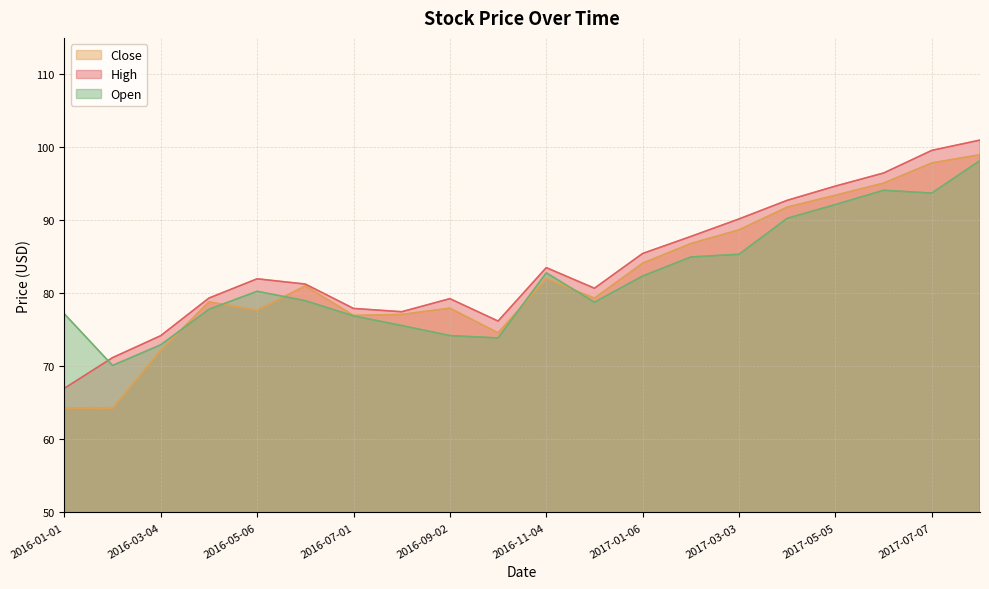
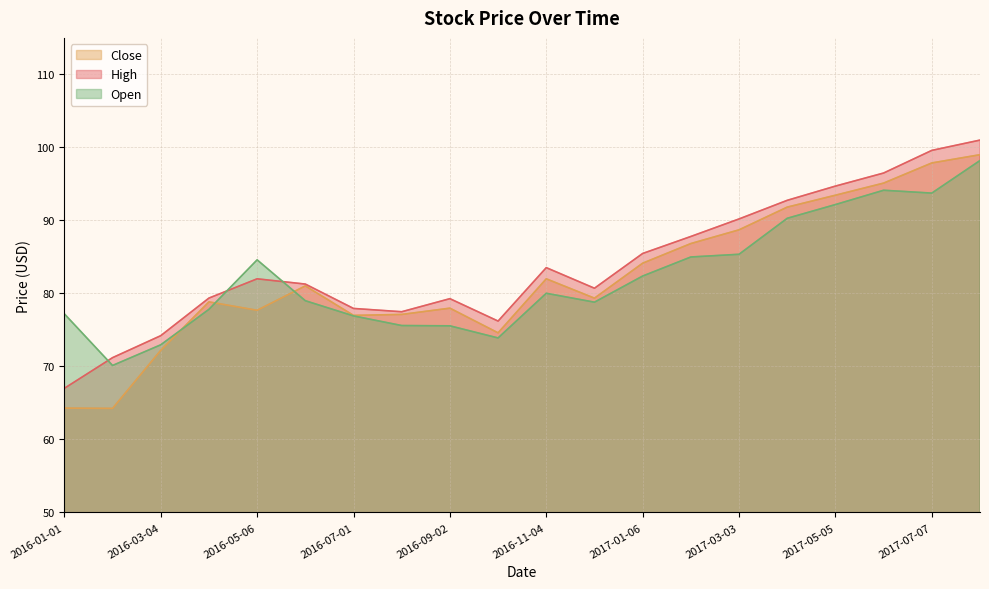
Open, 2016-05-06: 80 -> 85
Open, 2016-09-02: 74 -> 76
Open, 2016-11-04: 83 -> 80
